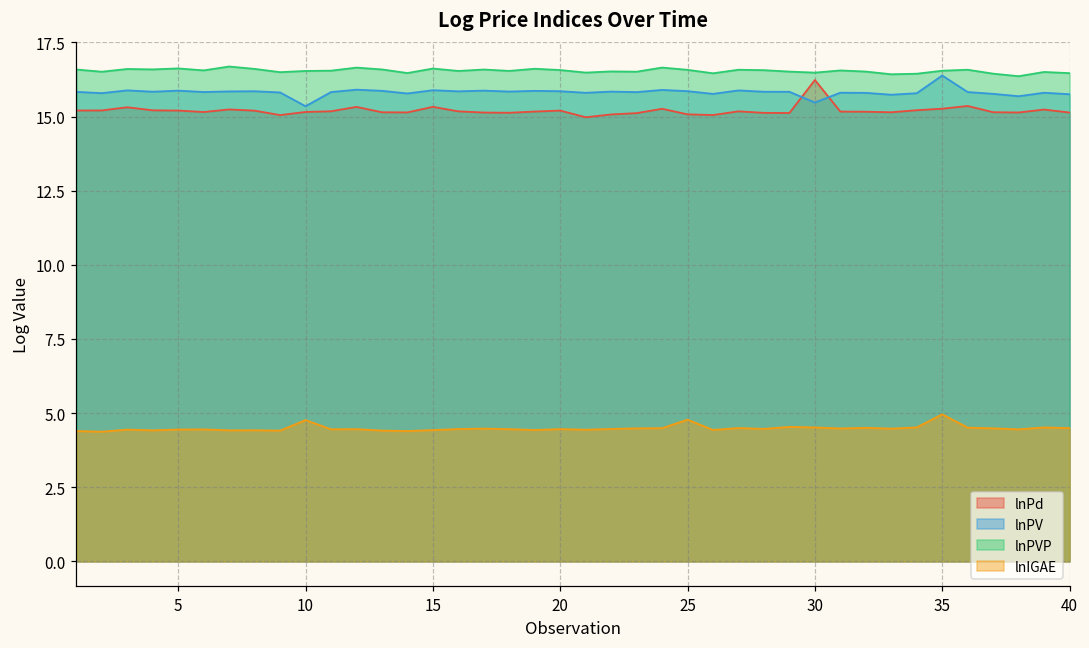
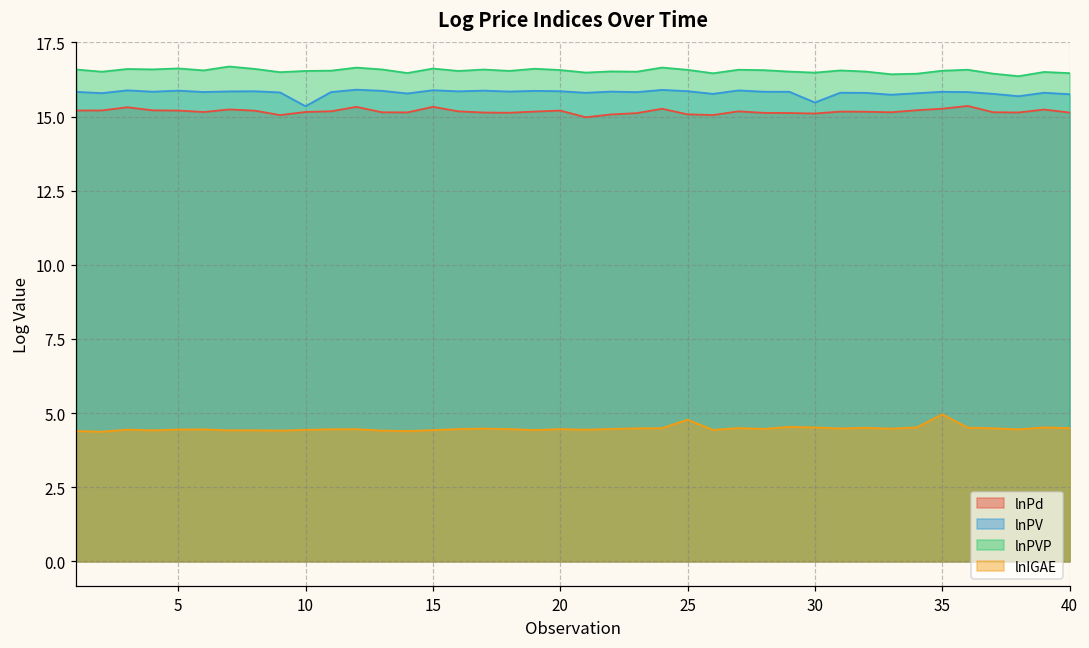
lnIGAE, 10: 4.8 -> 4.4
lnPd, 30: 16.2 -> 15.1
lnPV, 35: 16.4 -> 15.8
